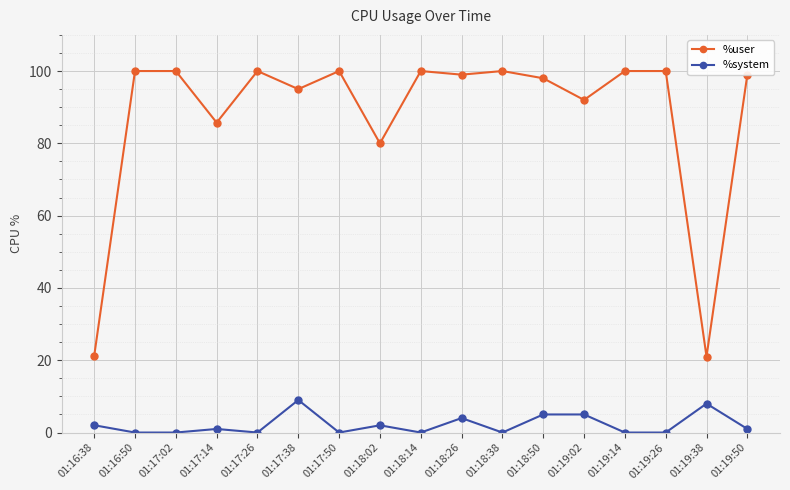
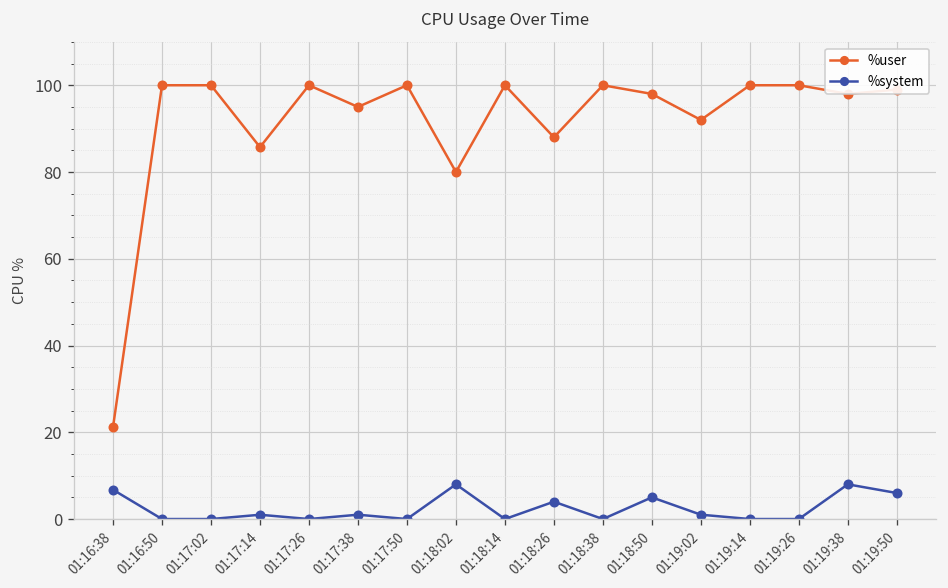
%system, 01:16:38: 2 -> 7
%system, 01:17:38: 9 -> 1
%system, 01:18:02: 2 -> 8
%user, 01:18:26: 99 -> 88
%system, 01:19:02: 5 -> 1
%user, 01:19:38: 21 -> 98
%system, 01:19:50: 1 -> 6
